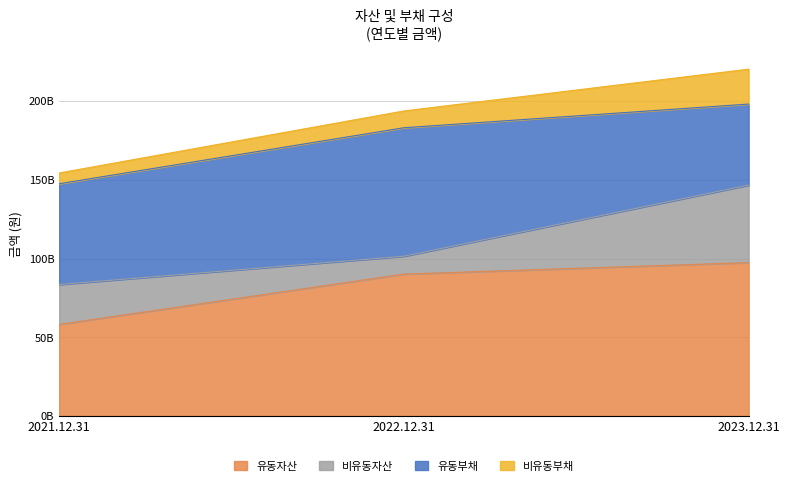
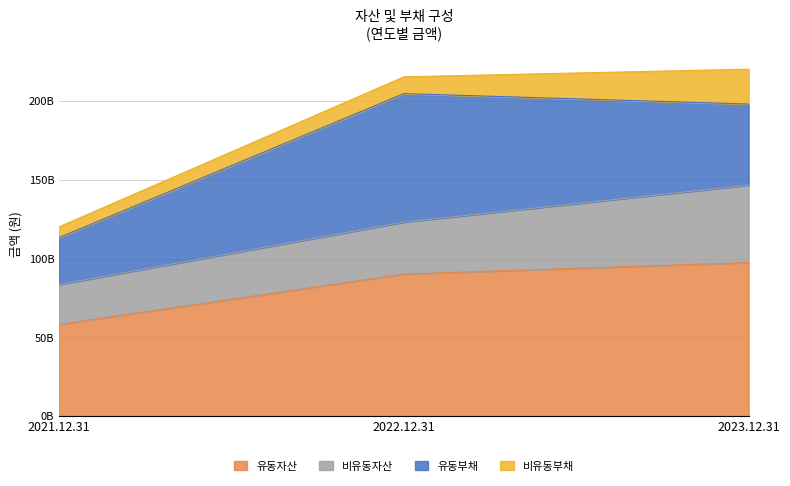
유동부채, 2021.12.31: 64000000000 -> 30000000000
비유동자산, 2022.12.31: 11000000000 -> 33000000000
